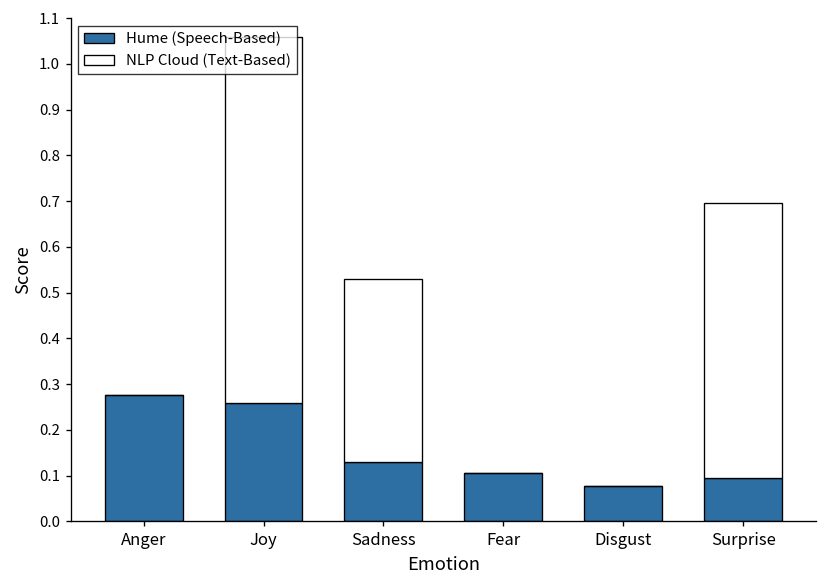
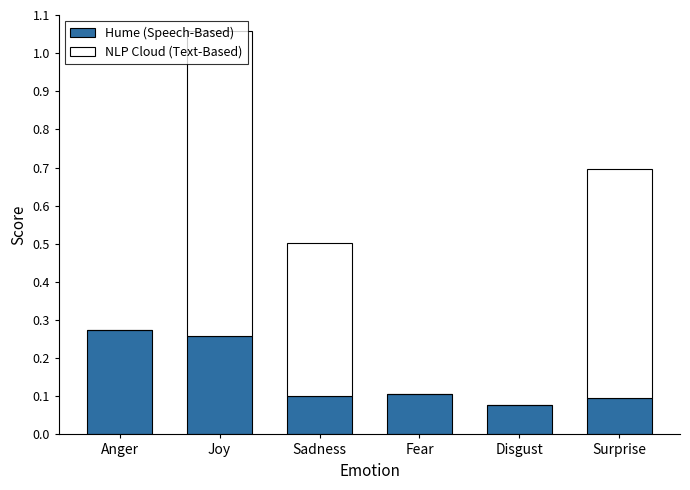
Hume (Speech-Based), Sadness: 0.13 -> 0.10
